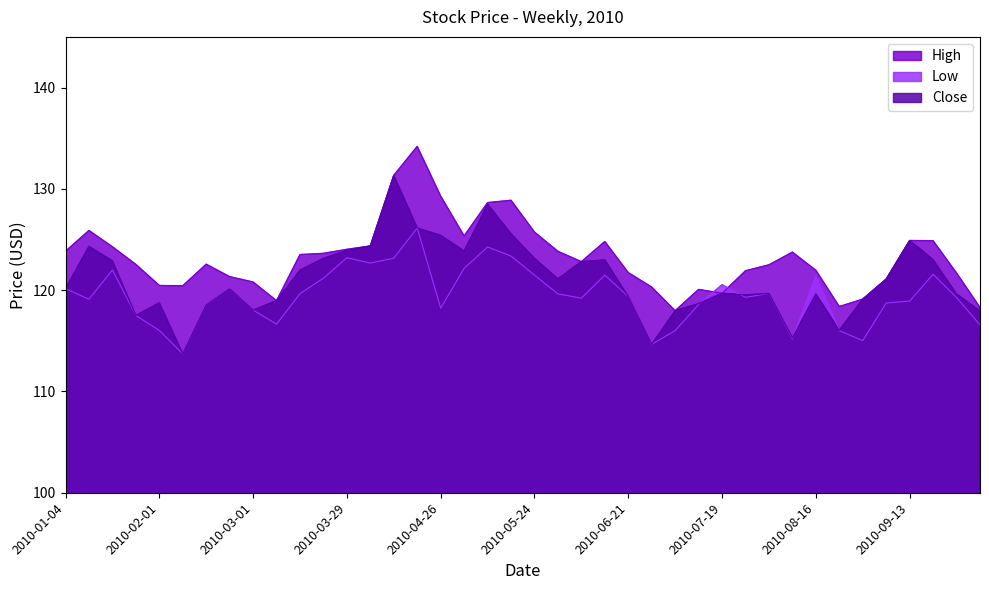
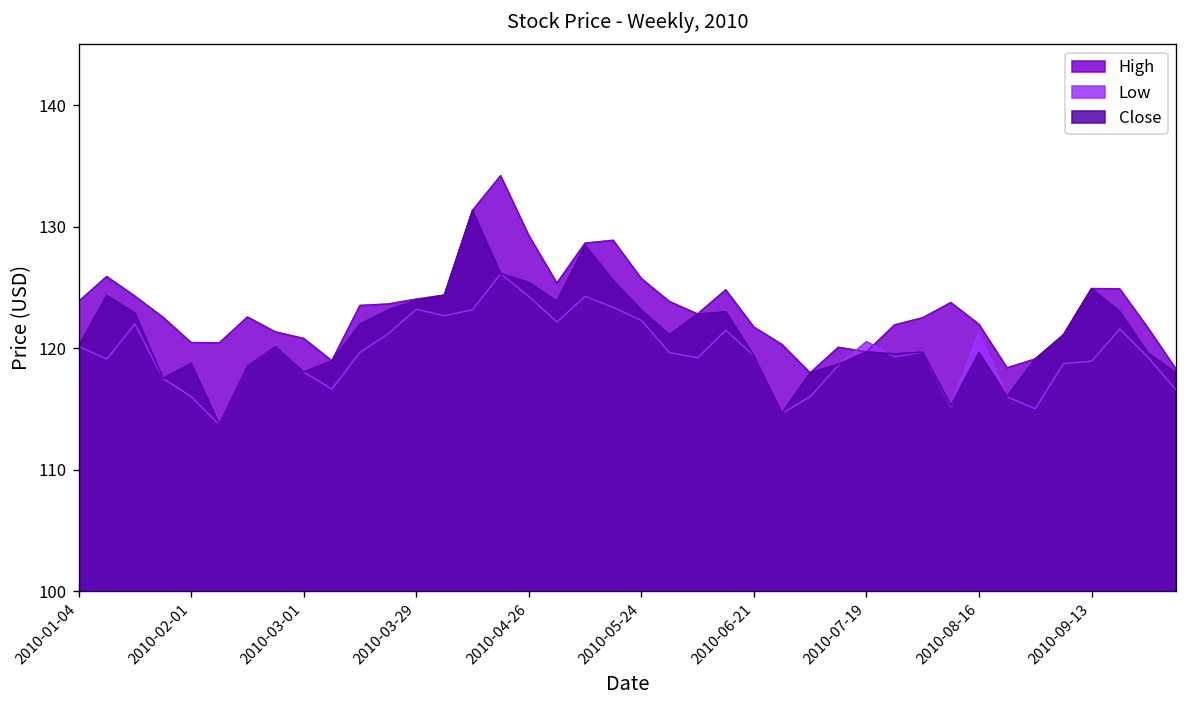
Low, 2010-04-26: 118.2 -> 124.3
Low, 2010-05-24: 121.5 -> 122.3
